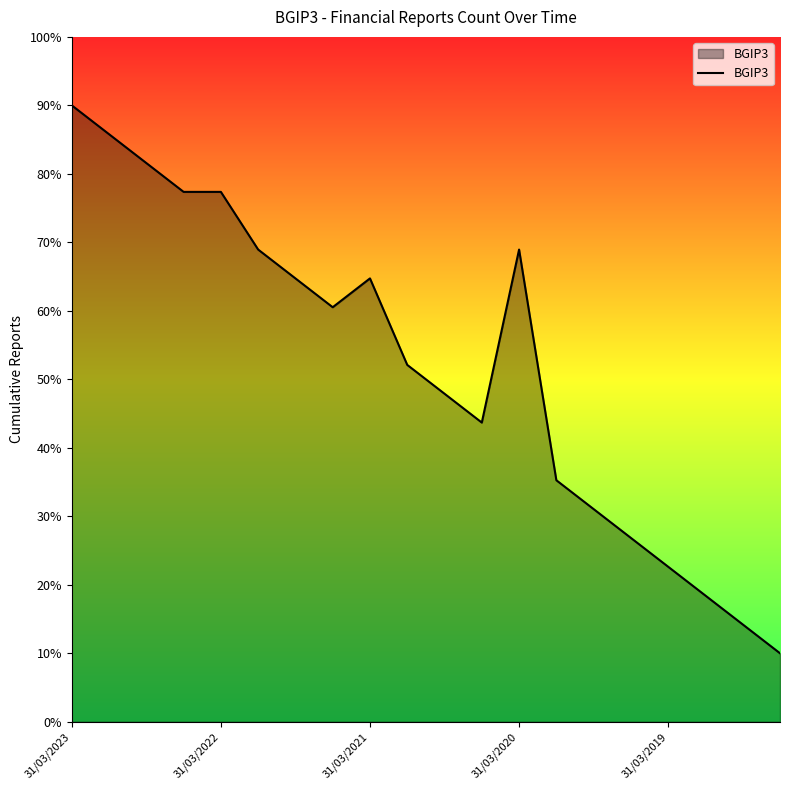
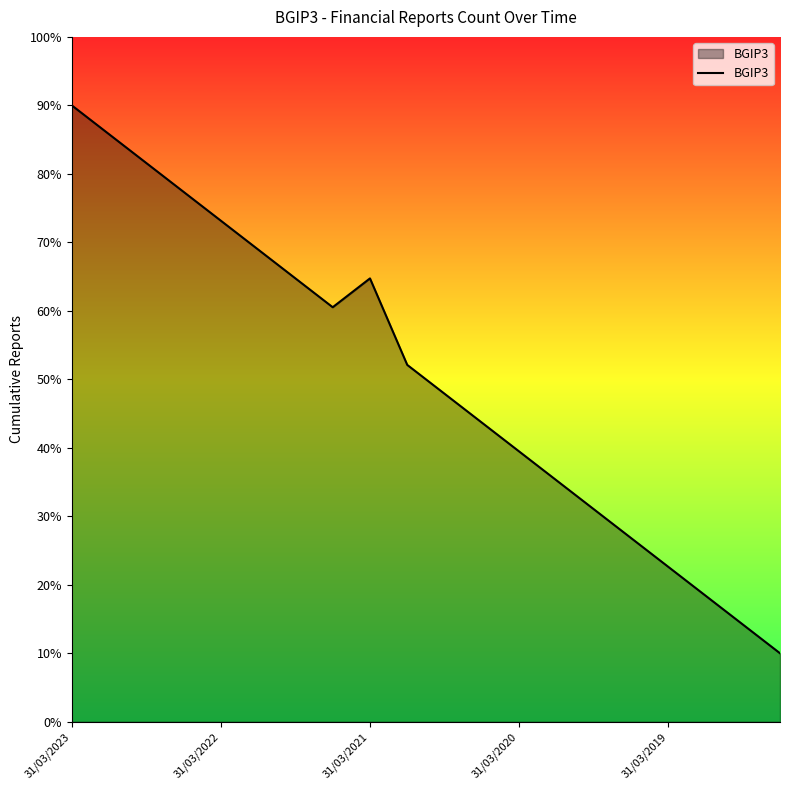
31/03/2022: 77% -> 73%
31/03/2020: 69% -> 39%
